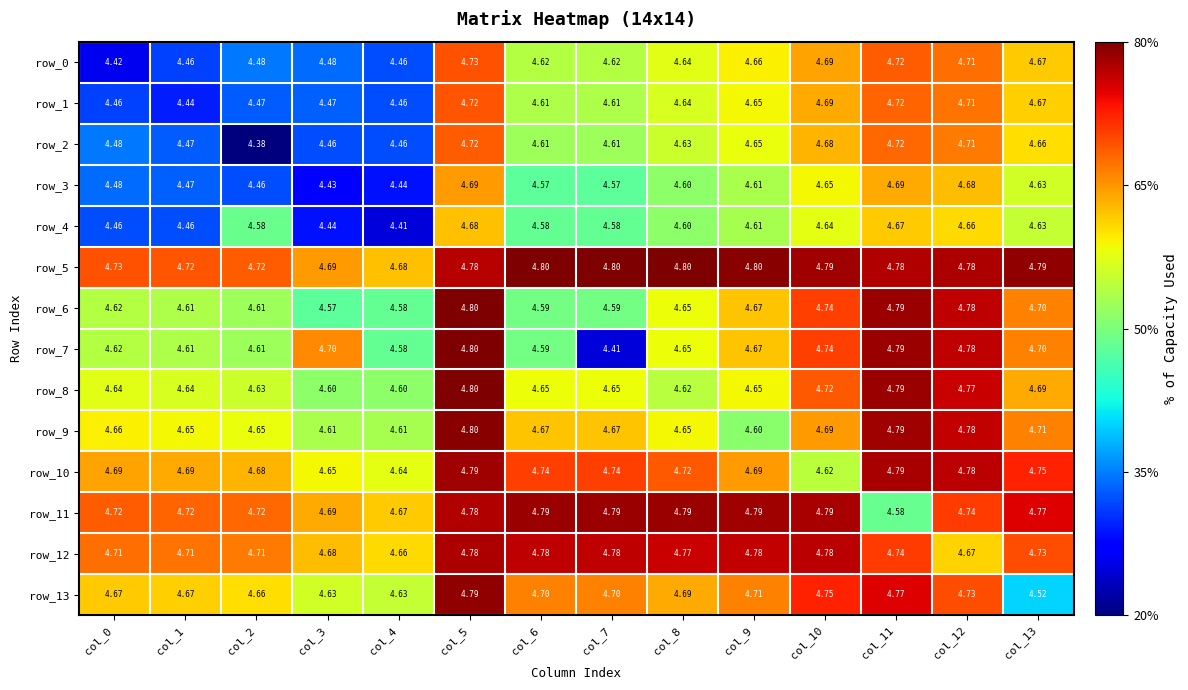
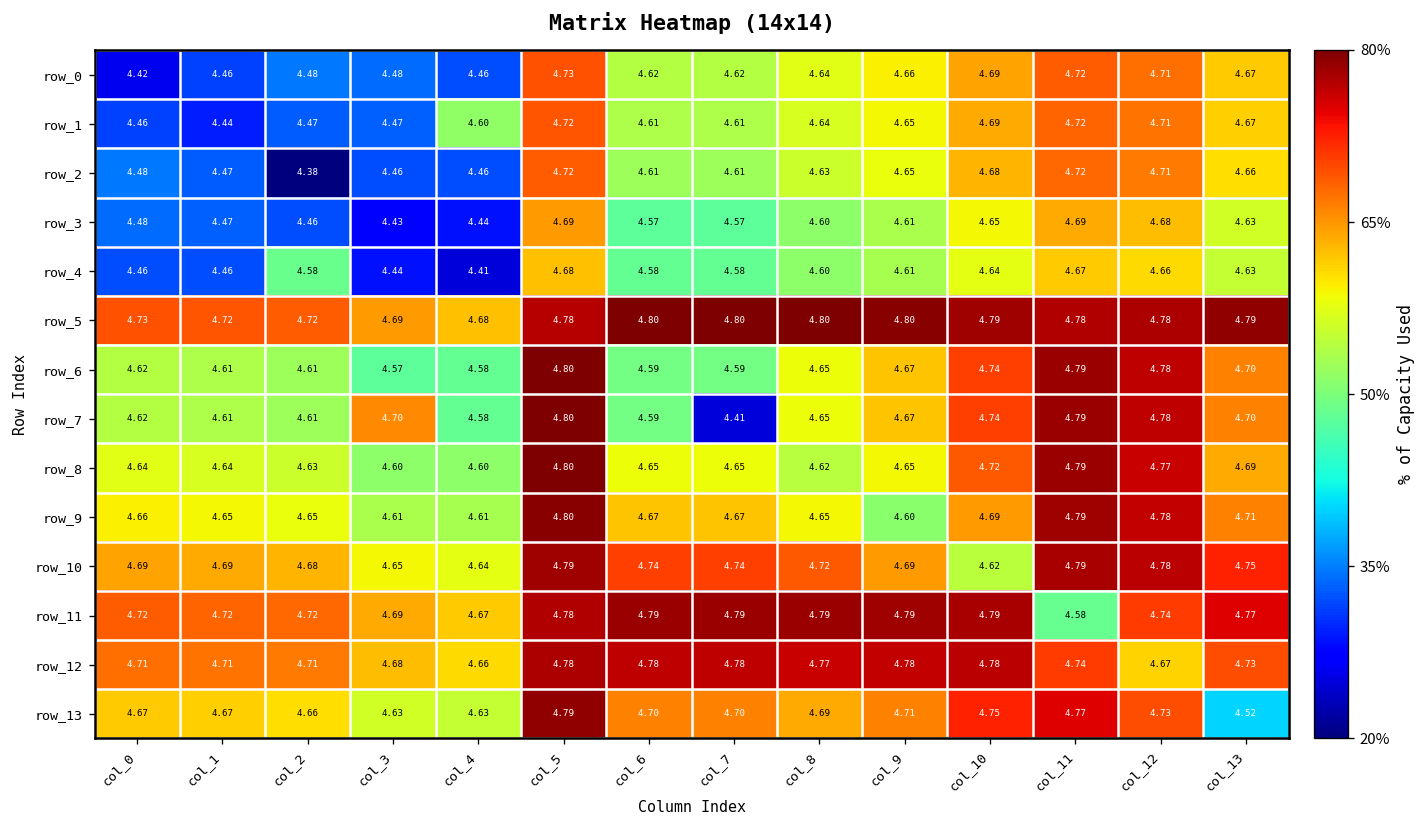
row_1, col_4: 4.46 -> 4.60
